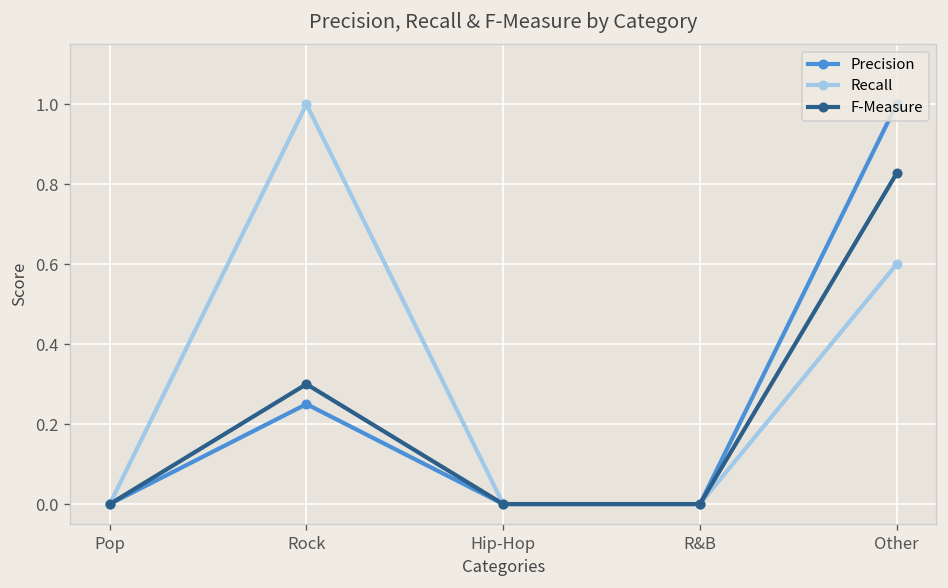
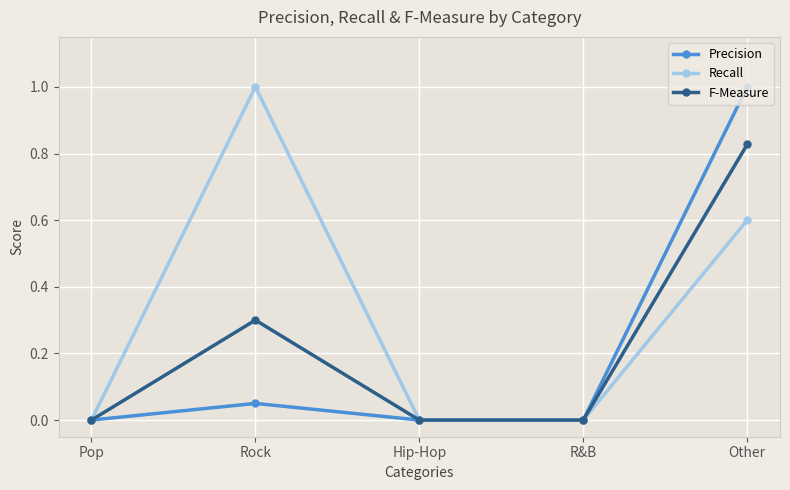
Precision, Rock: 0.25 -> 0.05
